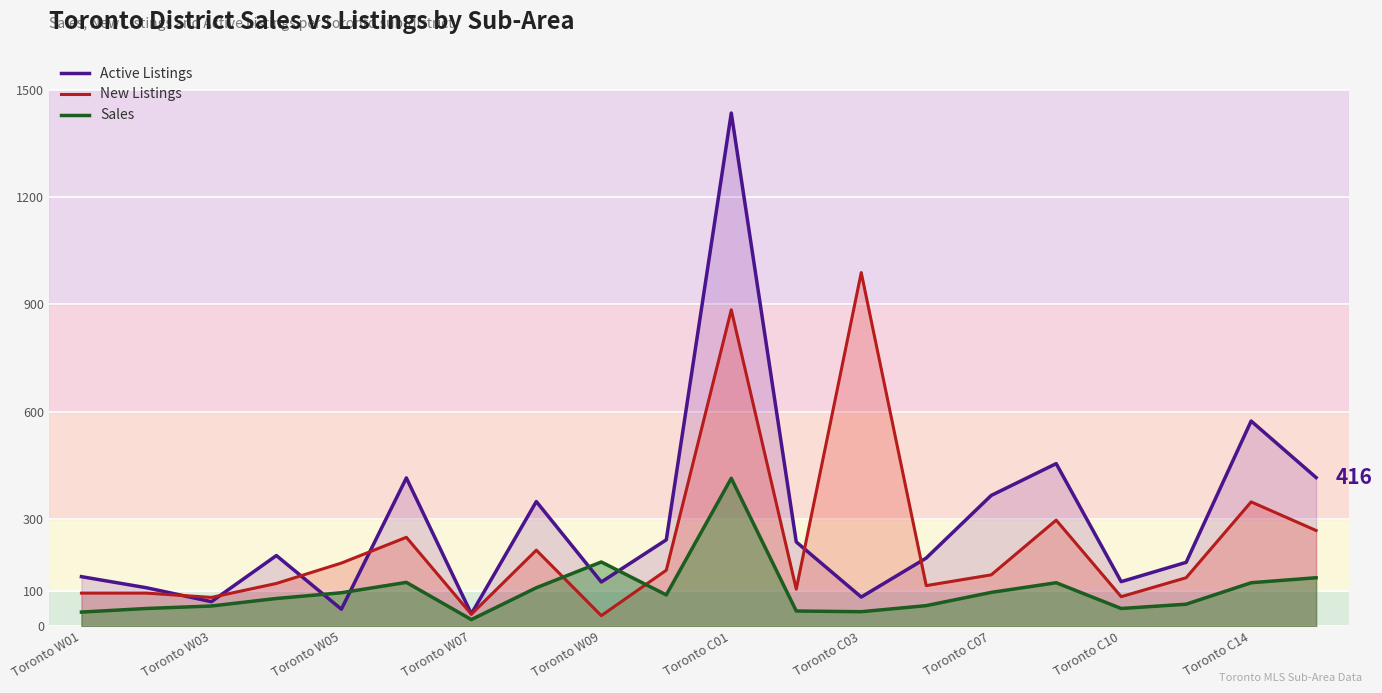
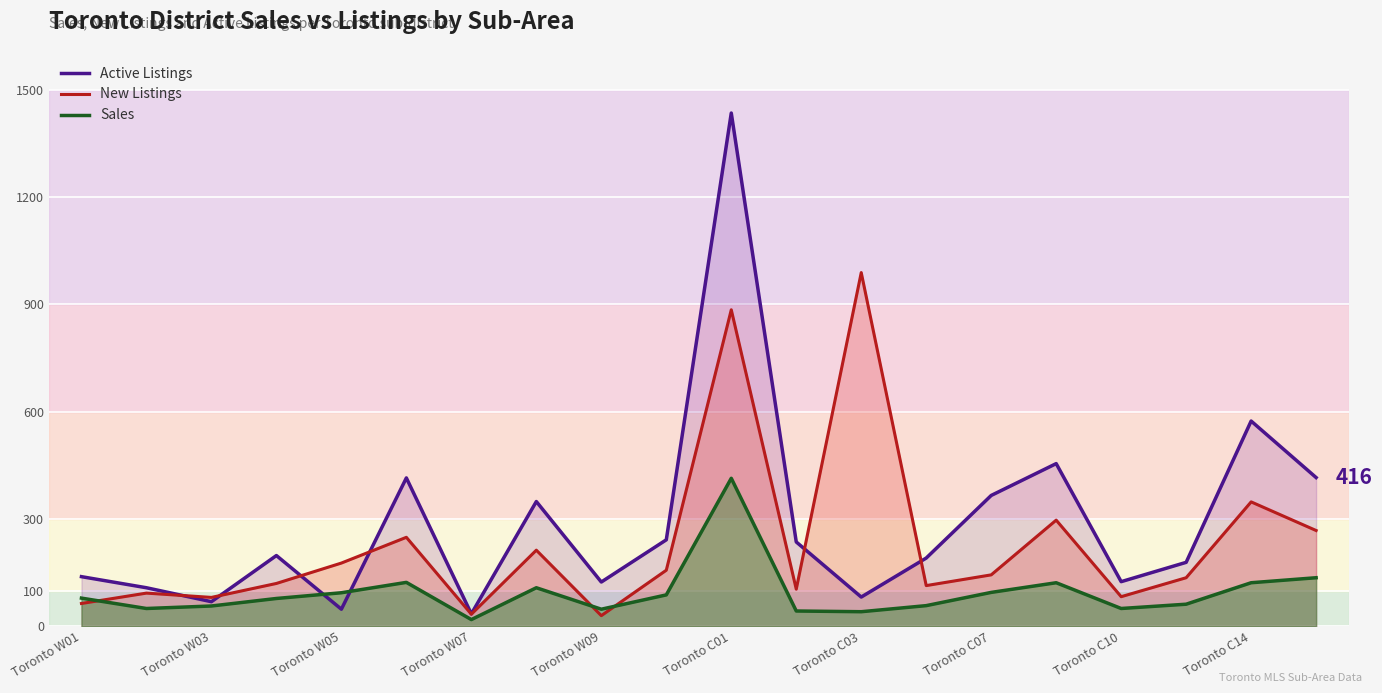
New Listings, Toronto W01: 90 -> 60
Sales, Toronto W01: 40 -> 80
Sales, Toronto W09: 180 -> 50
